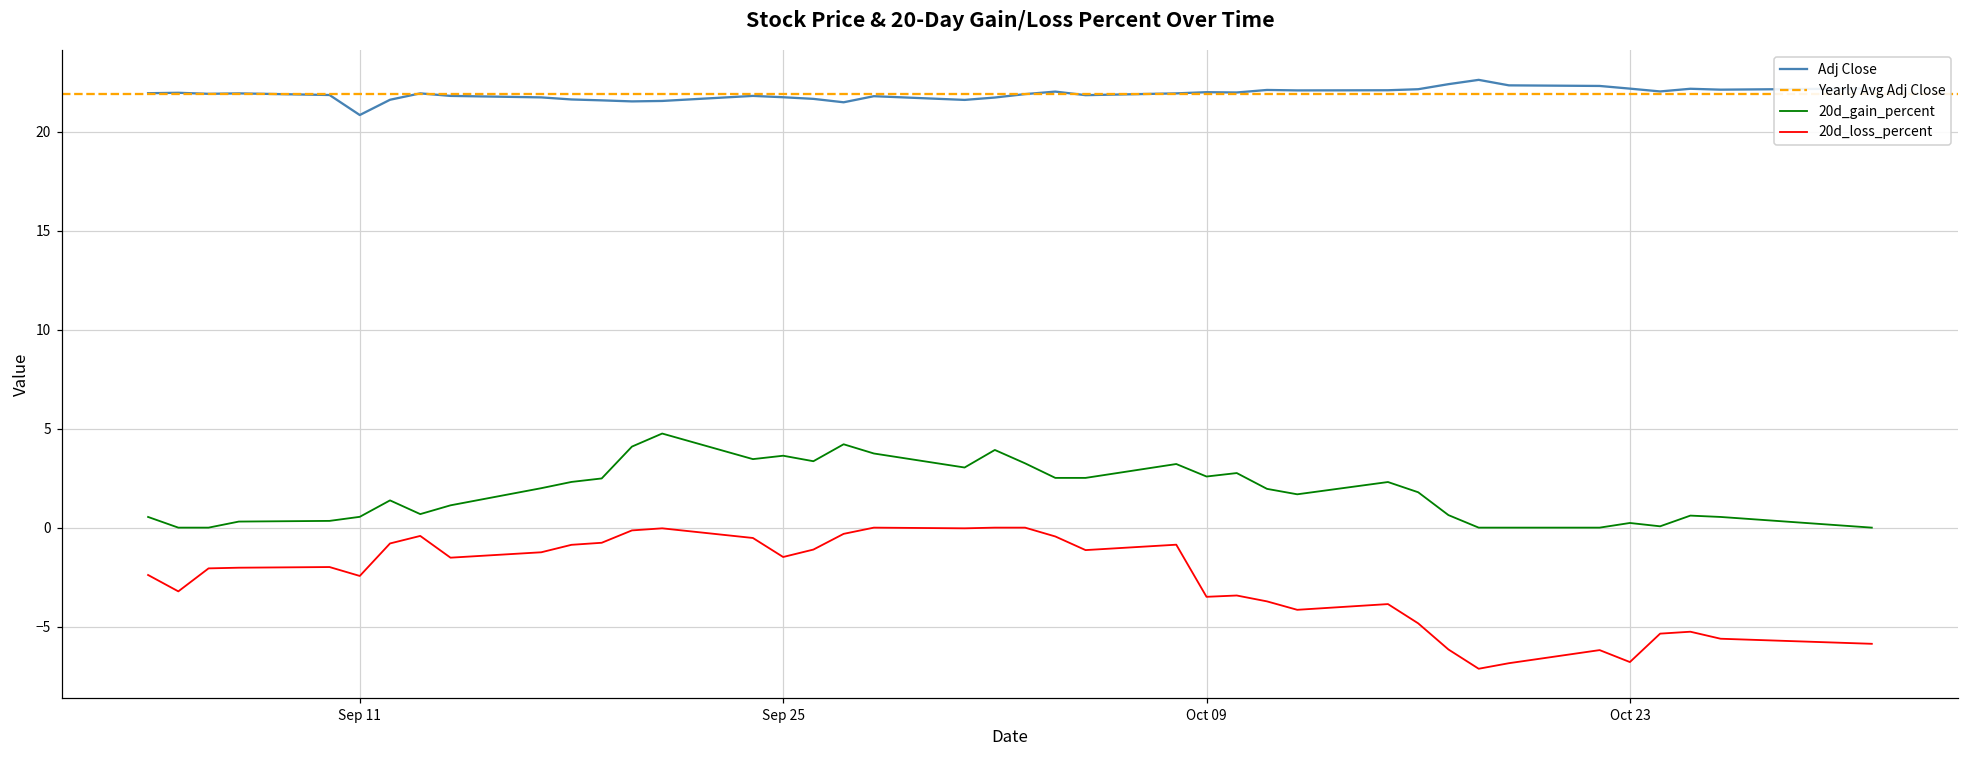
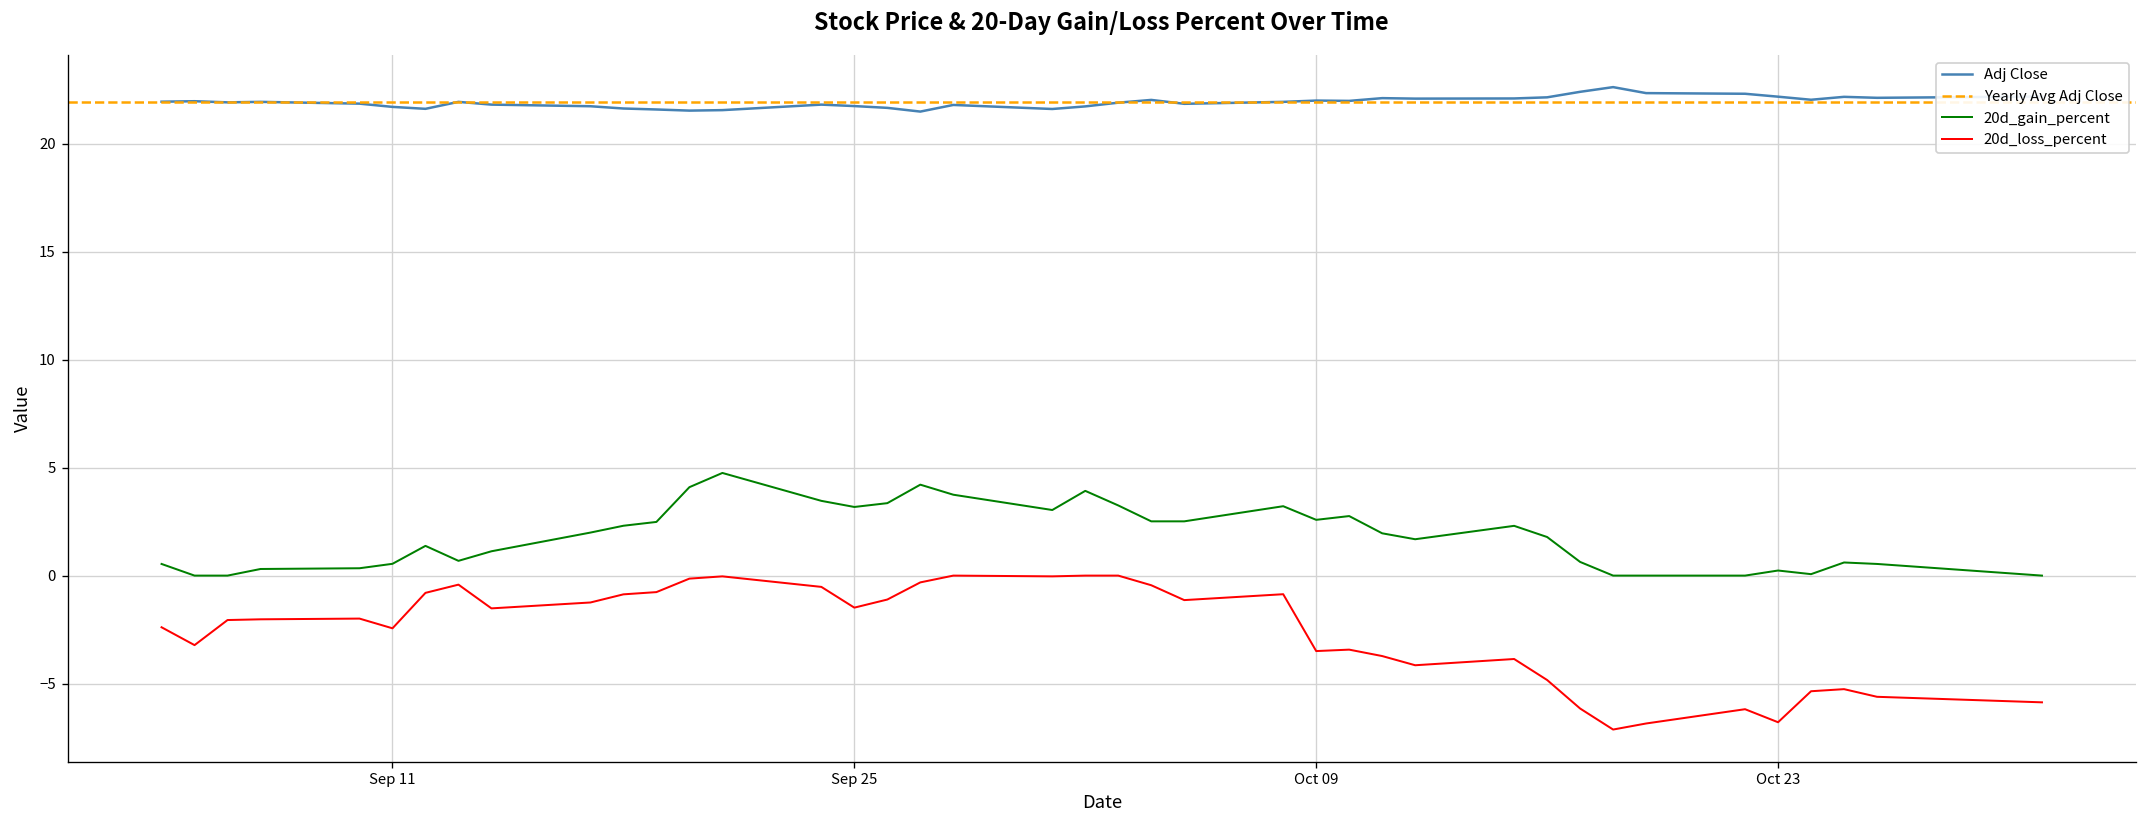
Adj Close, Sep 11: 20.9 -> 21.7
20d_gain_percent, Sep 25: 3.6 -> 3.2
